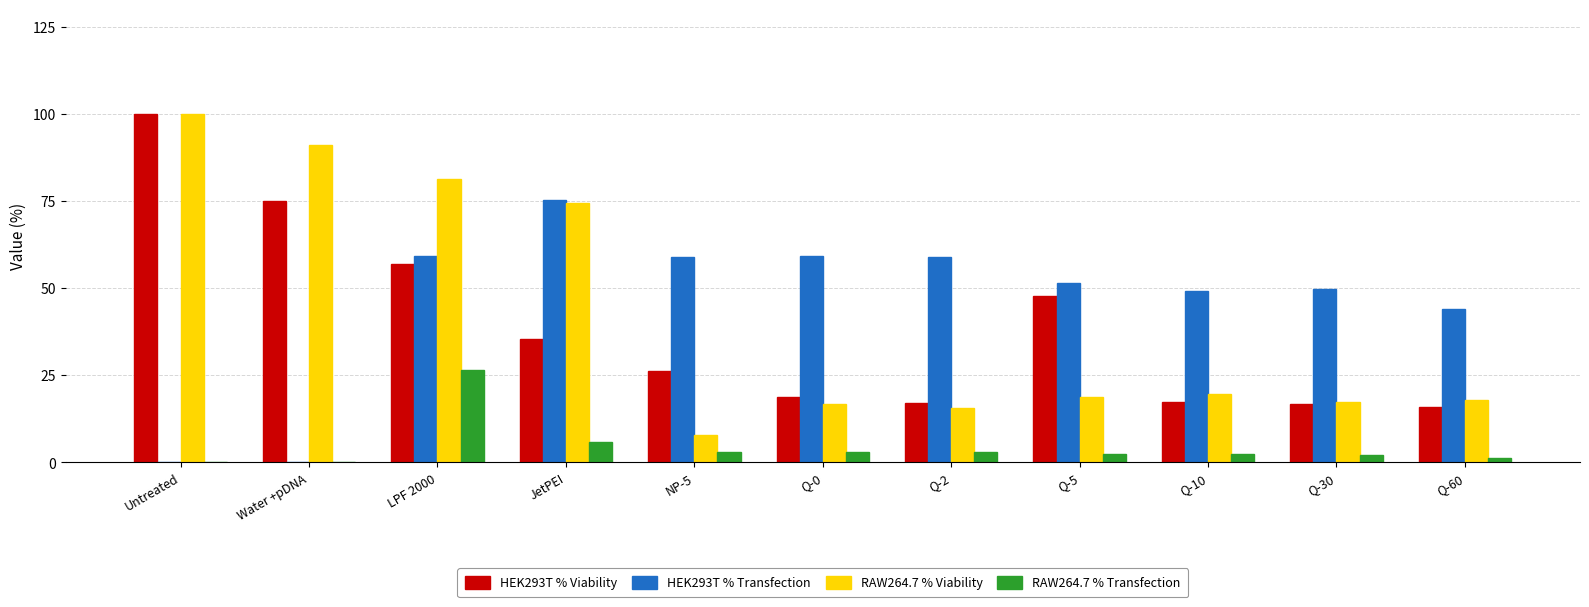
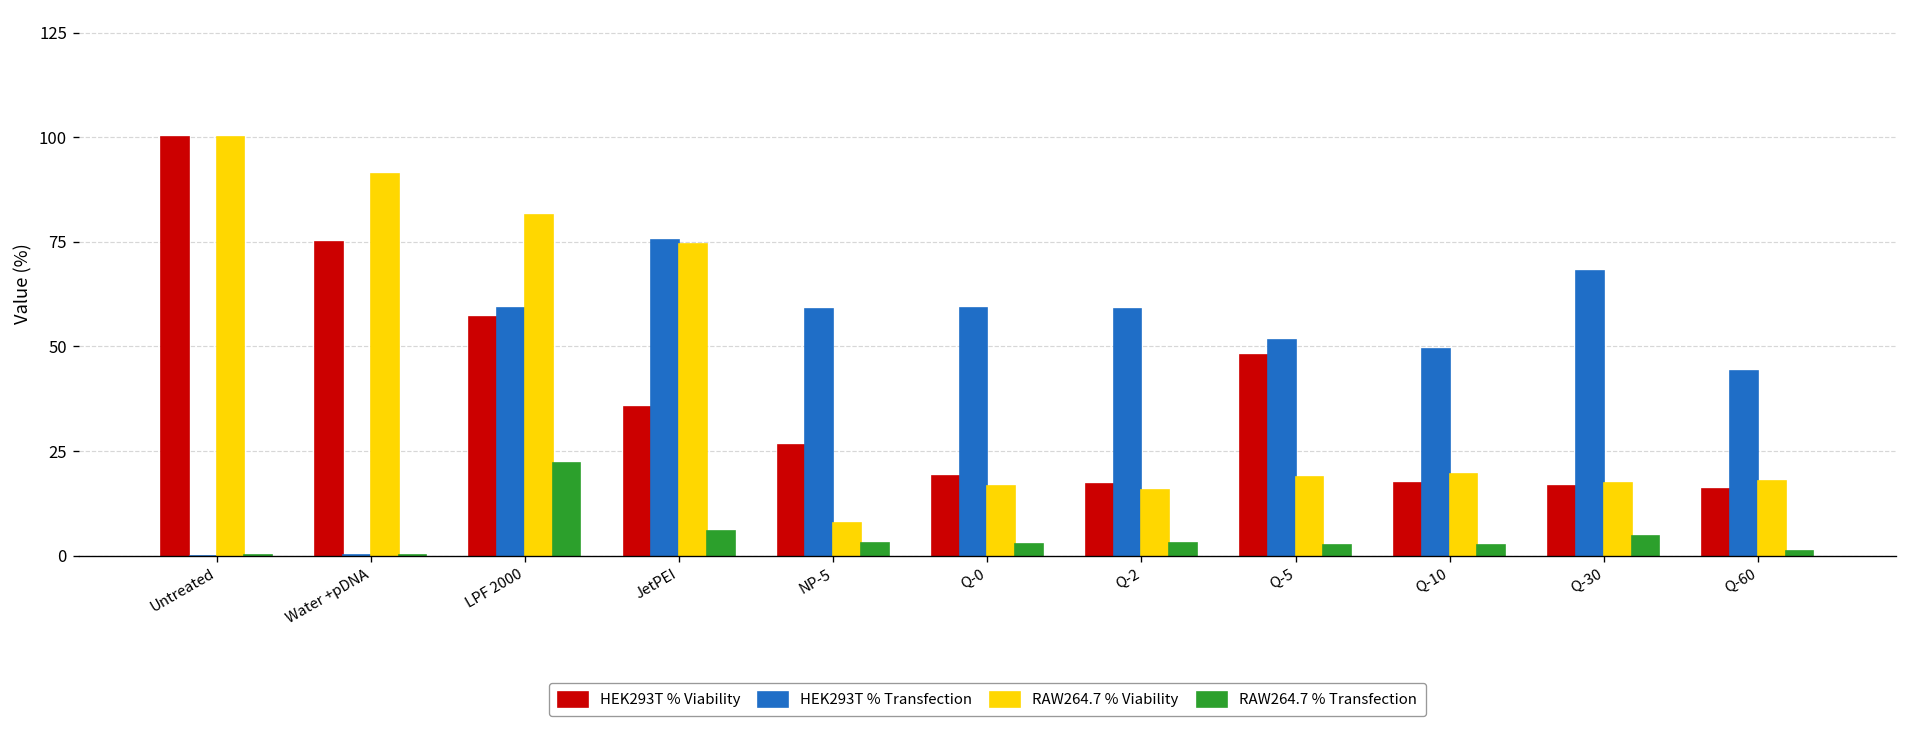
RAW264.7 % Transfection, LPF 2000: 27 -> 22
HEK293T % Transfection, Q-30: 50 -> 68
RAW264.7 % Transfection, Q-30: 2 -> 5
